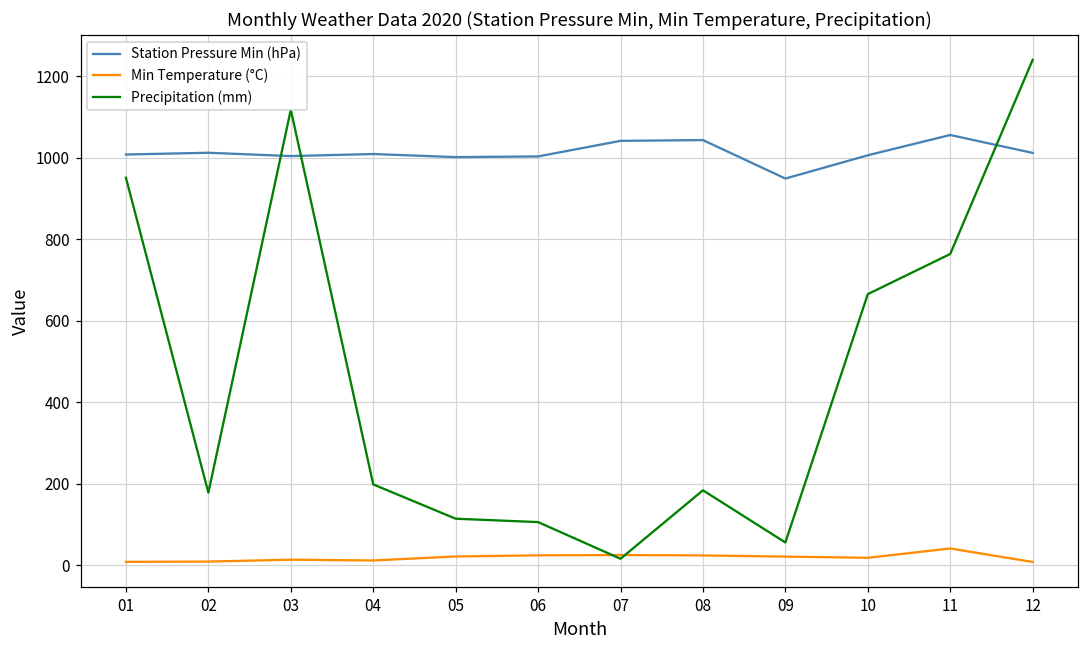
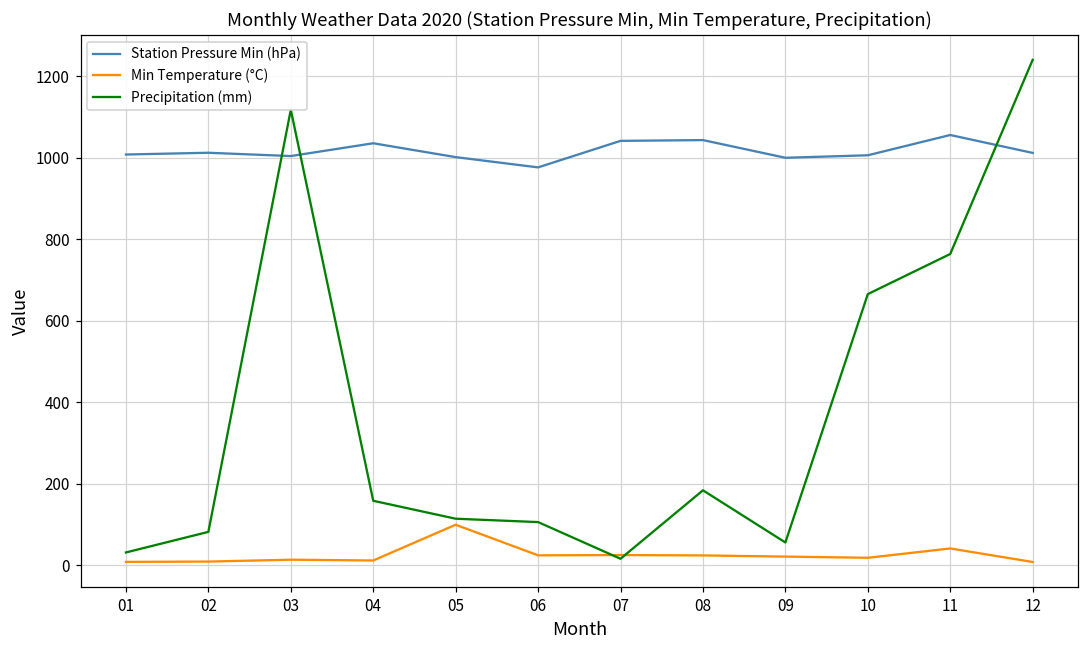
Precipitation (mm), 01: 950 -> 30
Precipitation (mm), 02: 180 -> 80
Station Pressure Min (hPa), 04: 1010 -> 1040
Precipitation (mm), 04: 200 -> 160
Min Temperature (°C), 05: 20 -> 100
Station Pressure Min (hPa), 06: 1000 -> 980
Station Pressure Min (hPa), 09: 950 -> 1000
